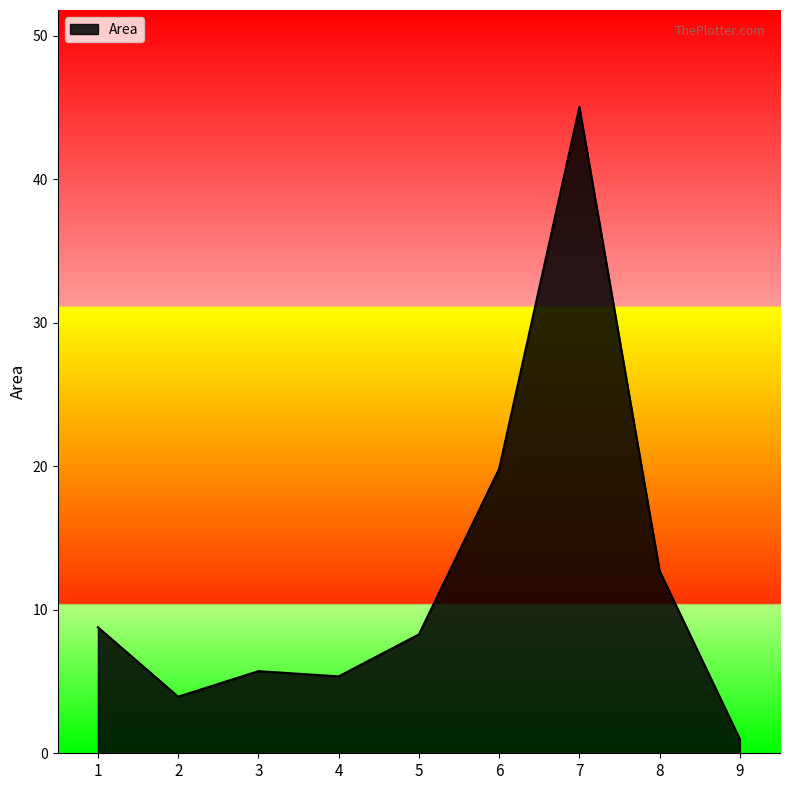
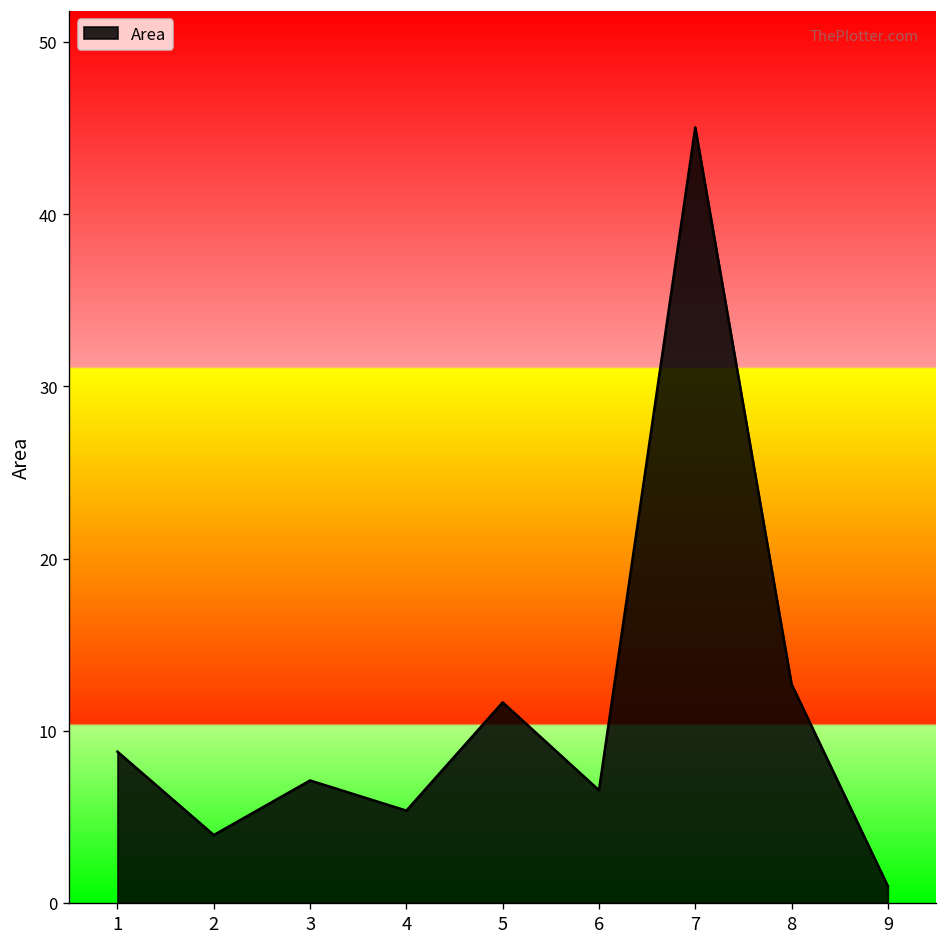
3: 5.7 -> 7.1
5: 8.3 -> 11.6
6: 19.8 -> 6.5
